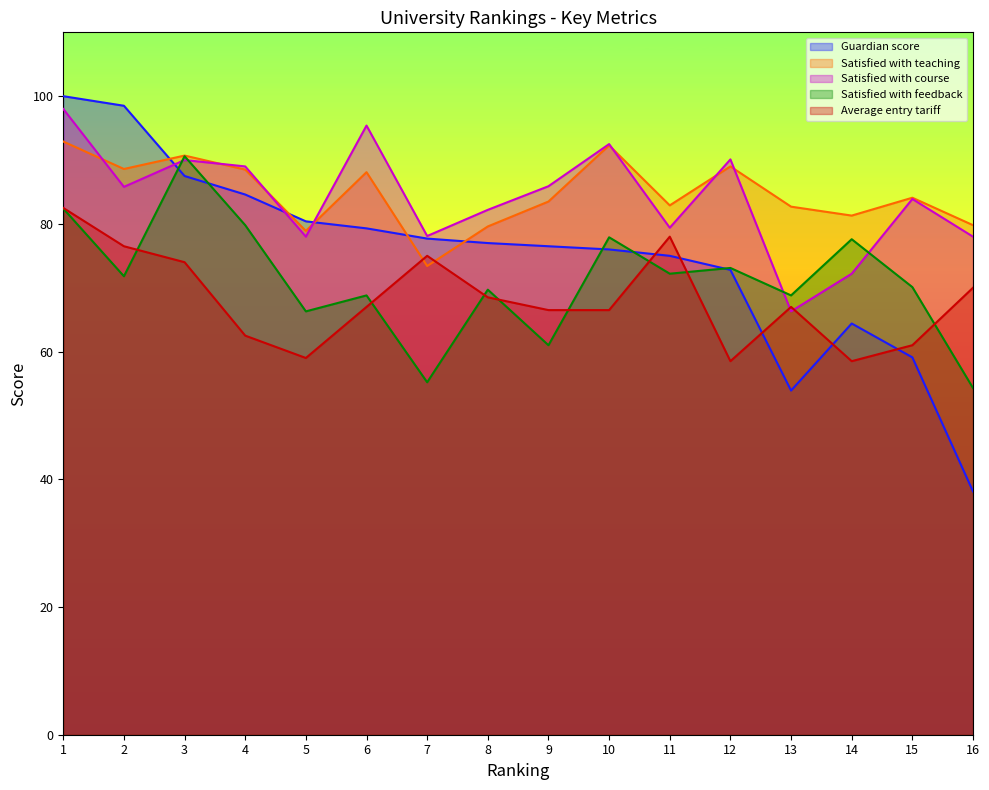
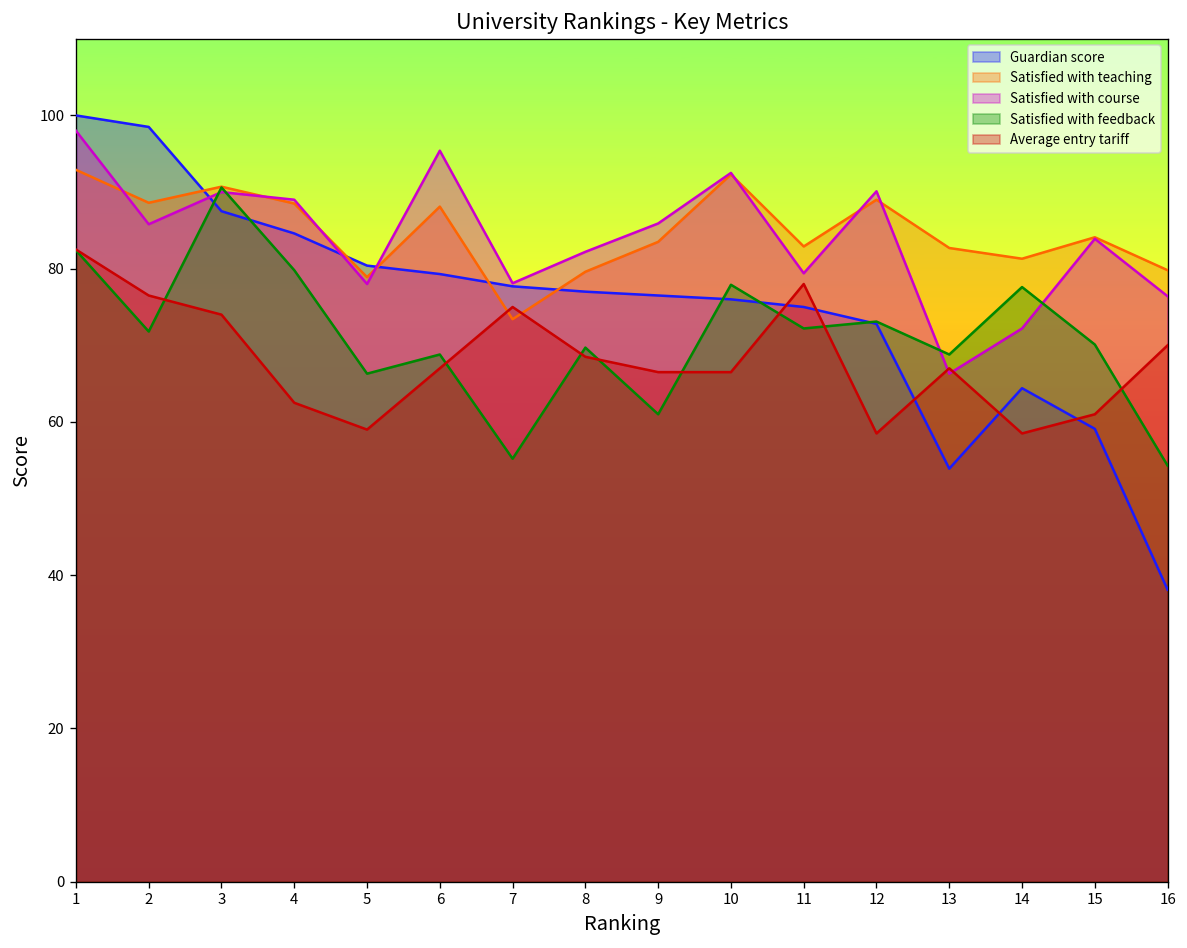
Satisfied with course, 16: 78 -> 76
